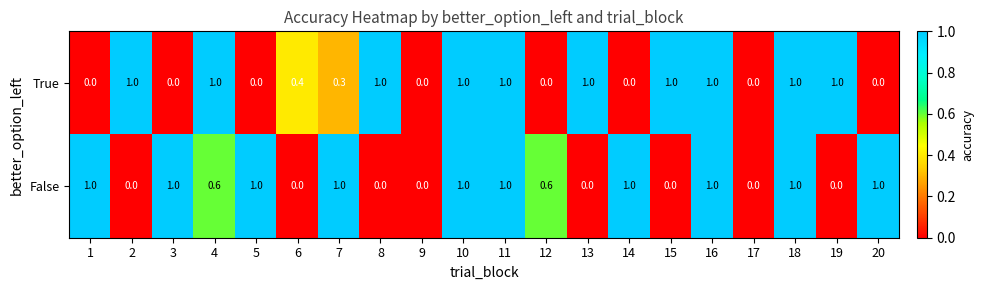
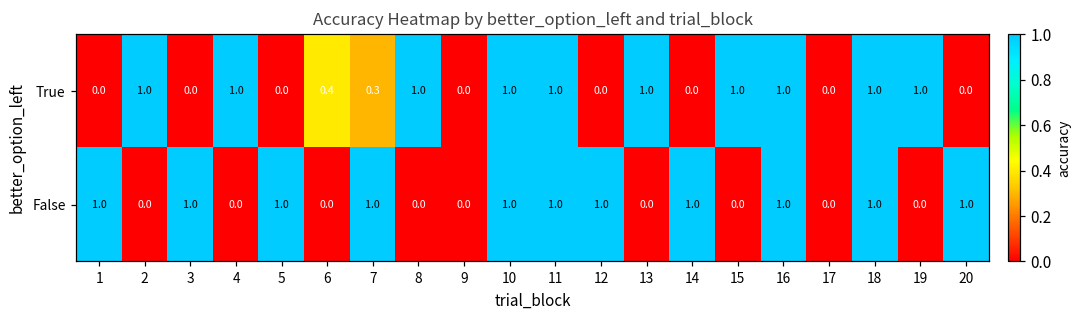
False, 4: 0.6 -> 0.0
False, 12: 0.6 -> 1.0
